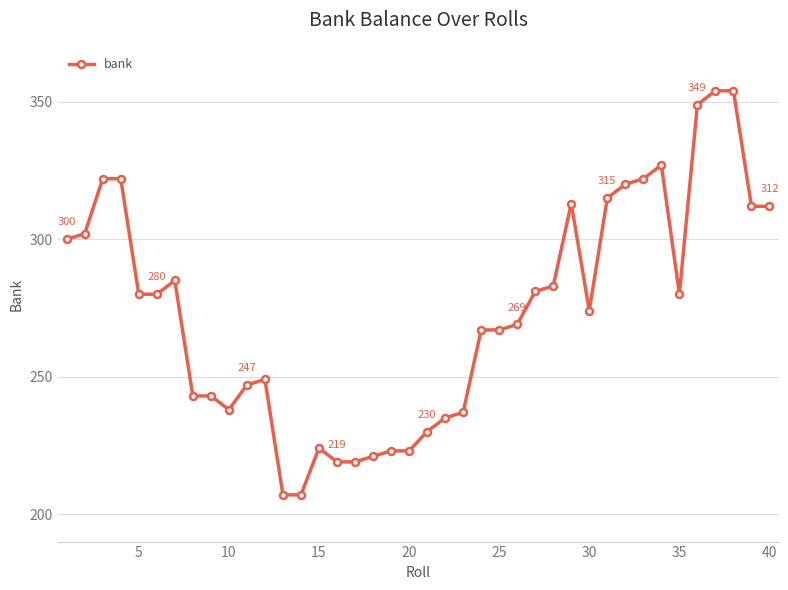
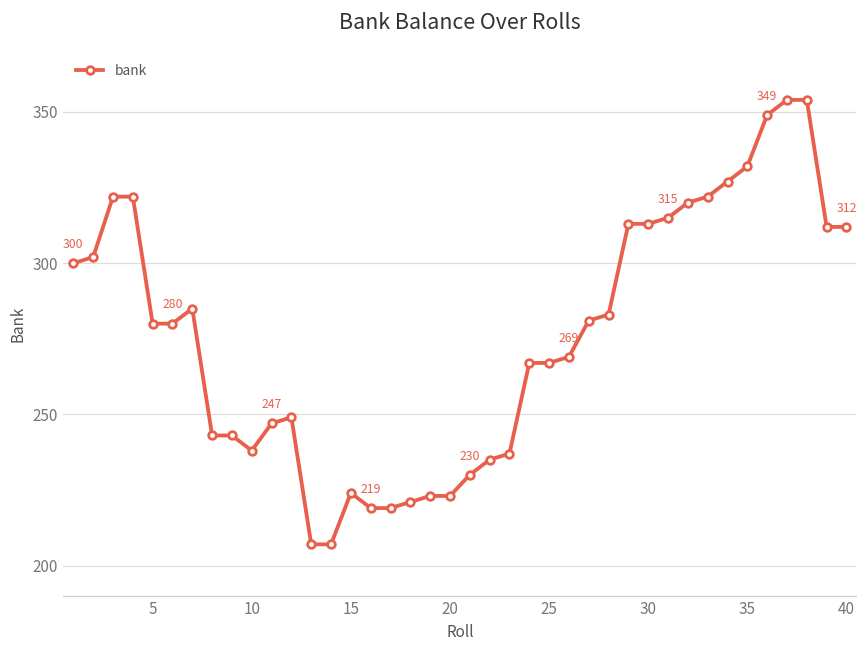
30: 274 -> 313
35: 280 -> 332
